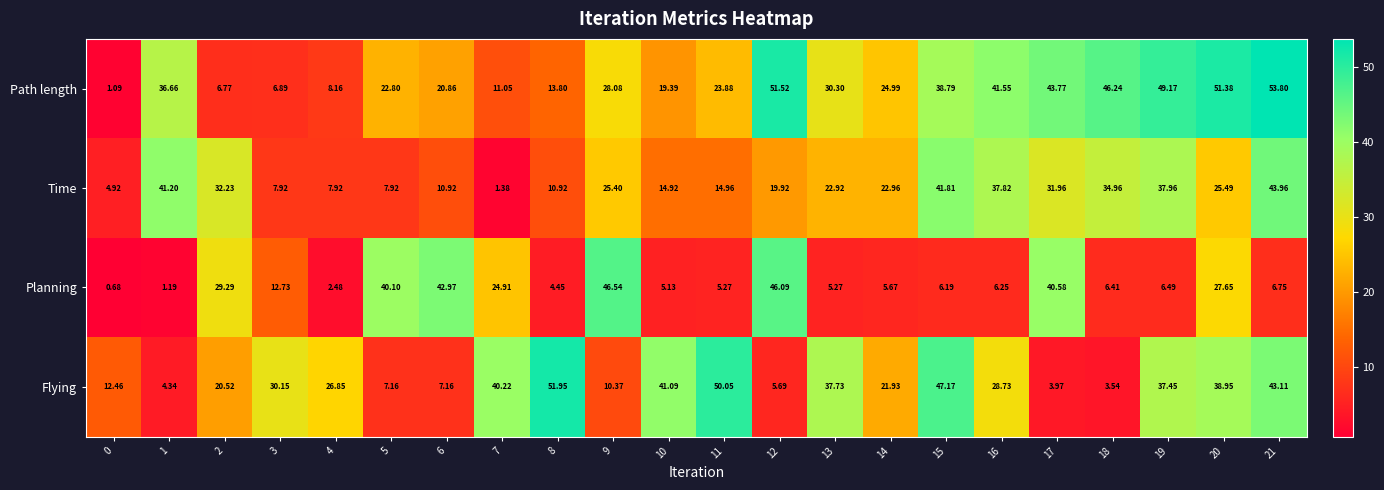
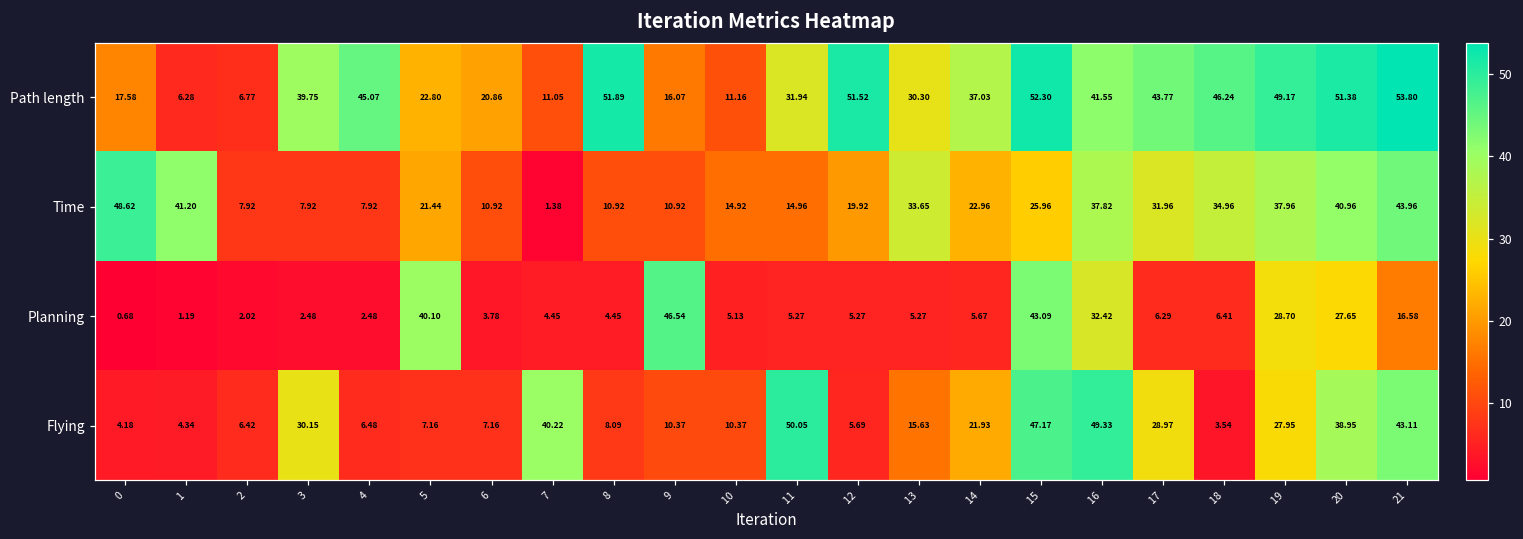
Path length, 0: 1.09 -> 17.58
Path length, 1: 36.66 -> 6.28
Path length, 3: 6.89 -> 39.75
Path length, 4: 8.16 -> 45.07
Path length, 8: 13.80 -> 51.89
Path length, 9: 28.08 -> 16.07
Path length, 10: 19.39 -> 11.16
Path length, 11: 23.88 -> 31.94
Path length, 14: 24.99 -> 37.03
Path length, 15: 38.79 -> 52.30
Time, 0: 4.92 -> 48.62
Time, 2: 32.23 -> 7.92
Time, 5: 7.92 -> 21.44
Time, 9: 25.40 -> 10.92
Time, 13: 22.92 -> 33.65
Time, 15: 41.81 -> 25.96
Time, 20: 25.49 -> 40.96
Planning, 2: 29.29 -> 2.02
Planning, 3: 12.73 -> 2.48
Planning, 6: 42.97 -> 3.78
Planning, 7: 24.91 -> 4.45
Planning, 12: 46.09 -> 5.27
Planning, 15: 6.19 -> 43.09
Planning, 16: 6.25 -> 32.42
Planning, 17: 40.58 -> 6.29
Planning, 19: 6.49 -> 28.70
Planning, 21: 6.75 -> 16.58
Flying, 0: 12.46 -> 4.18
Flying, 2: 20.52 -> 6.42
Flying, 4: 26.85 -> 6.48
Flying, 8: 51.95 -> 8.09
Flying, 10: 41.09 -> 10.37
Flying, 13: 37.73 -> 15.63
Flying, 16: 28.73 -> 49.33
Flying, 17: 3.97 -> 28.97
Flying, 19: 37.45 -> 27.95
